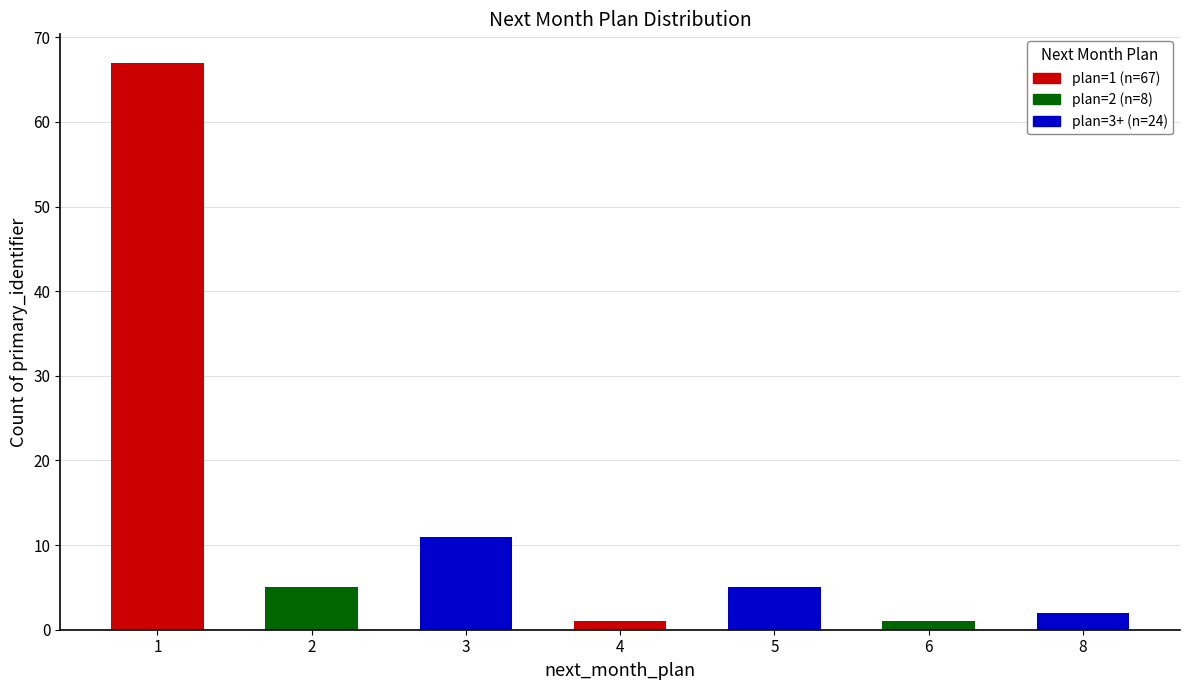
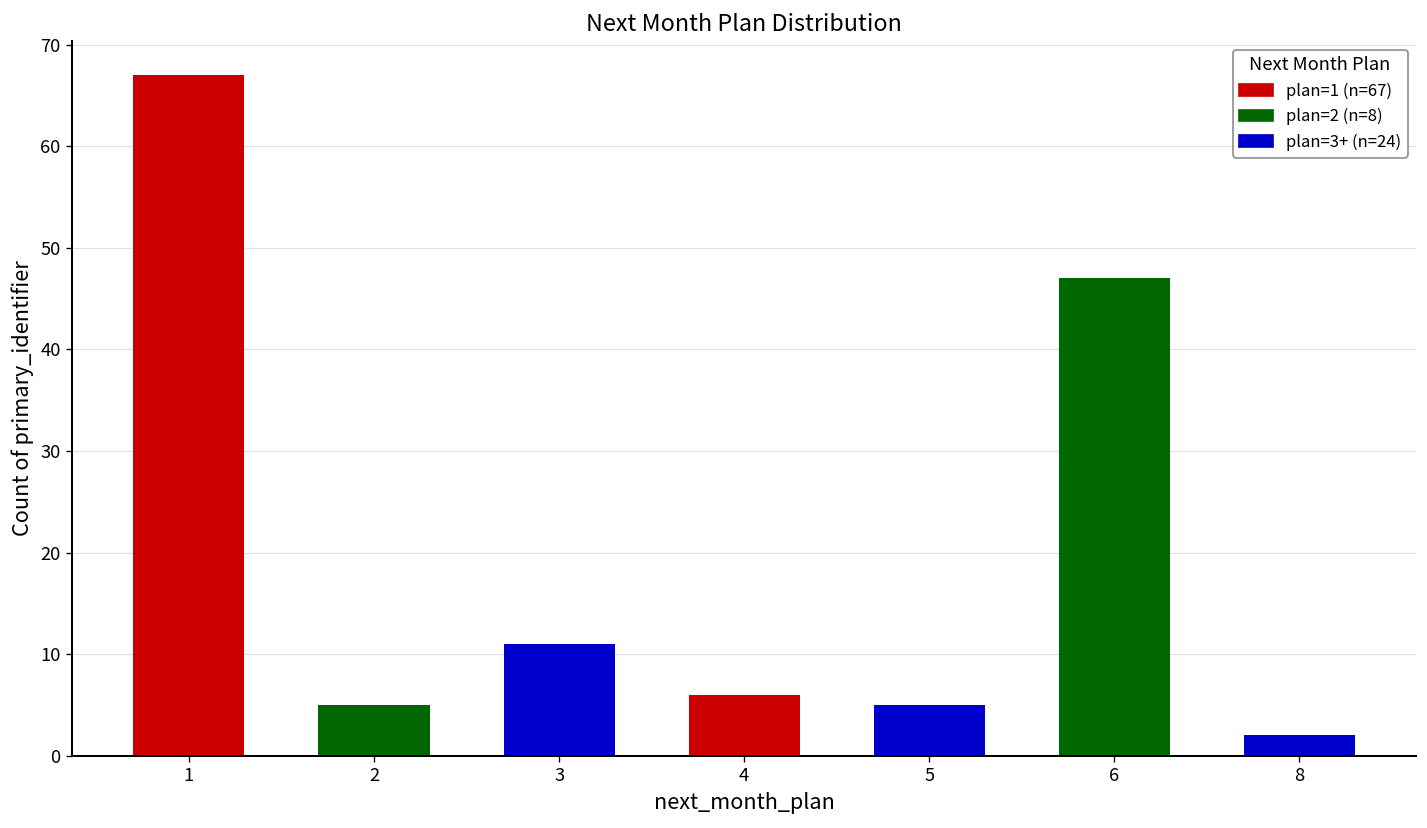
4: 1 -> 6
6: 1 -> 47
